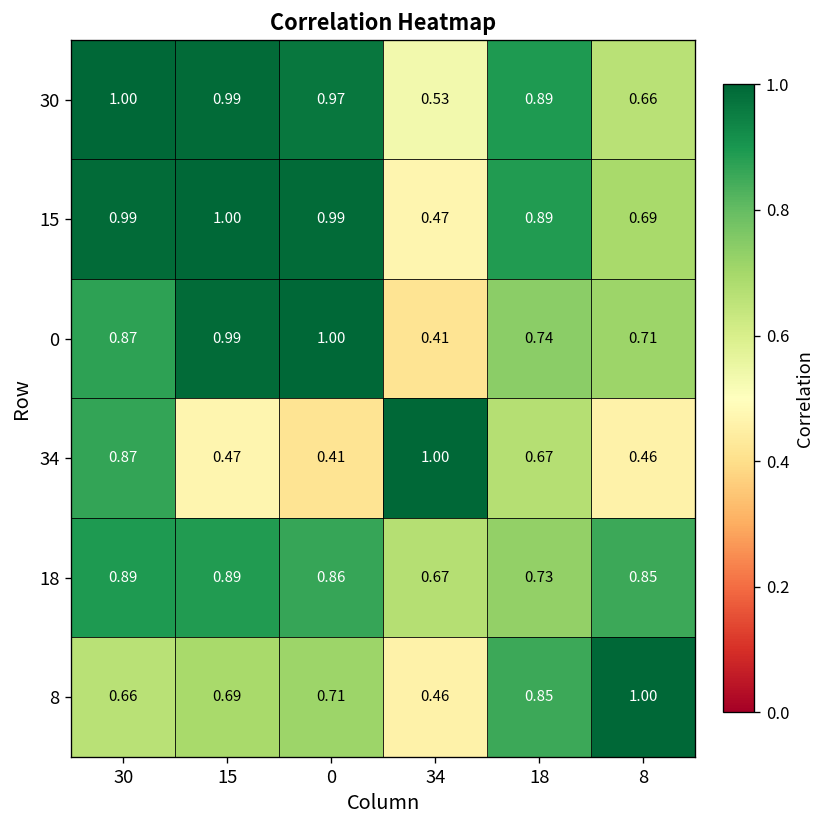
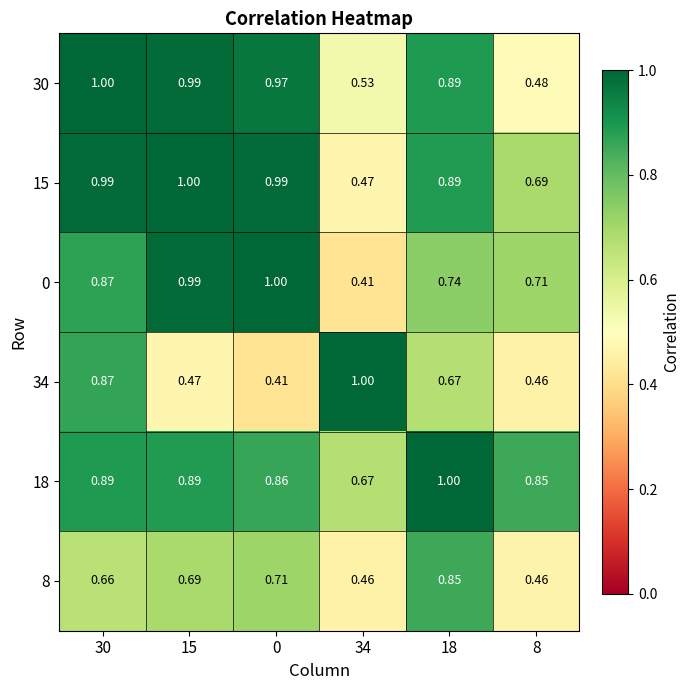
30, 8: 0.66 -> 0.48
18, 18: 0.73 -> 1.00
8, 8: 1.00 -> 0.46
